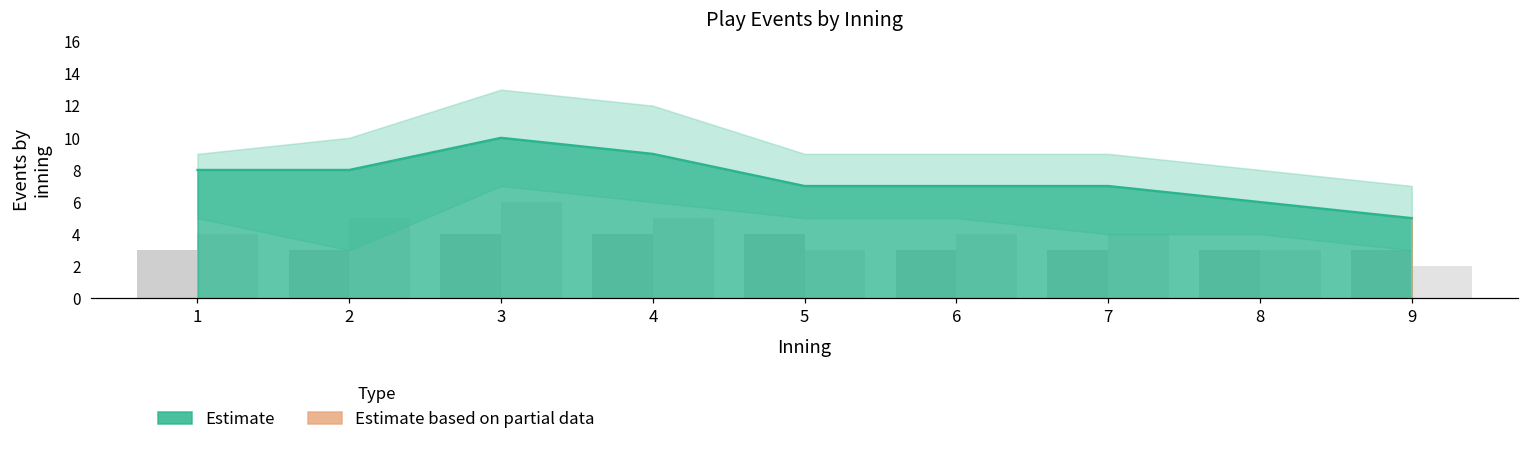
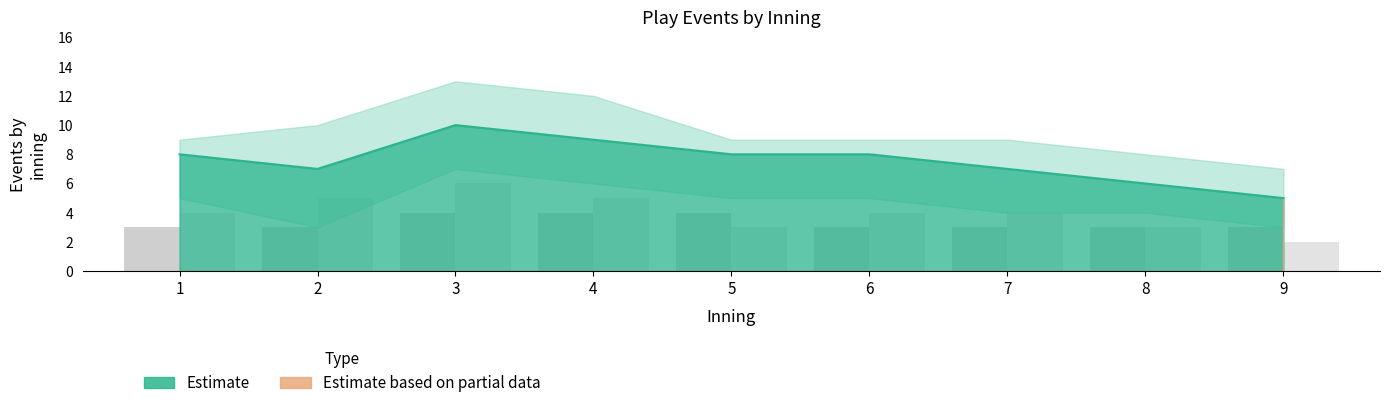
Estimate, 2: 8 -> 7
Estimate, 5: 7 -> 8
Estimate, 6: 7 -> 8
